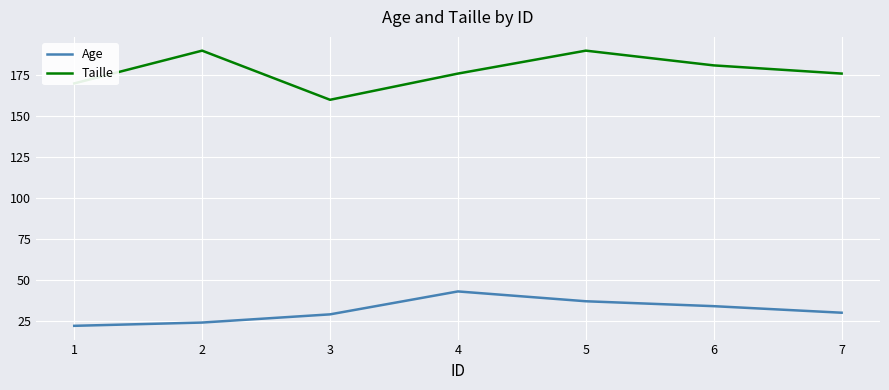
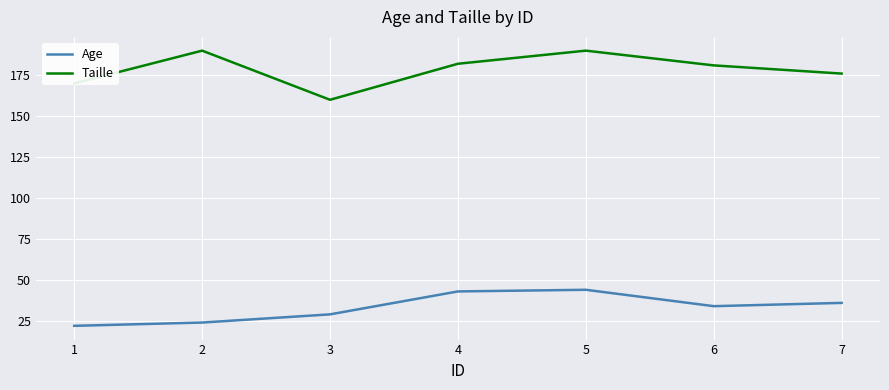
Taille, 4: 176 -> 182
Age, 5: 37 -> 44
Age, 7: 30 -> 36
